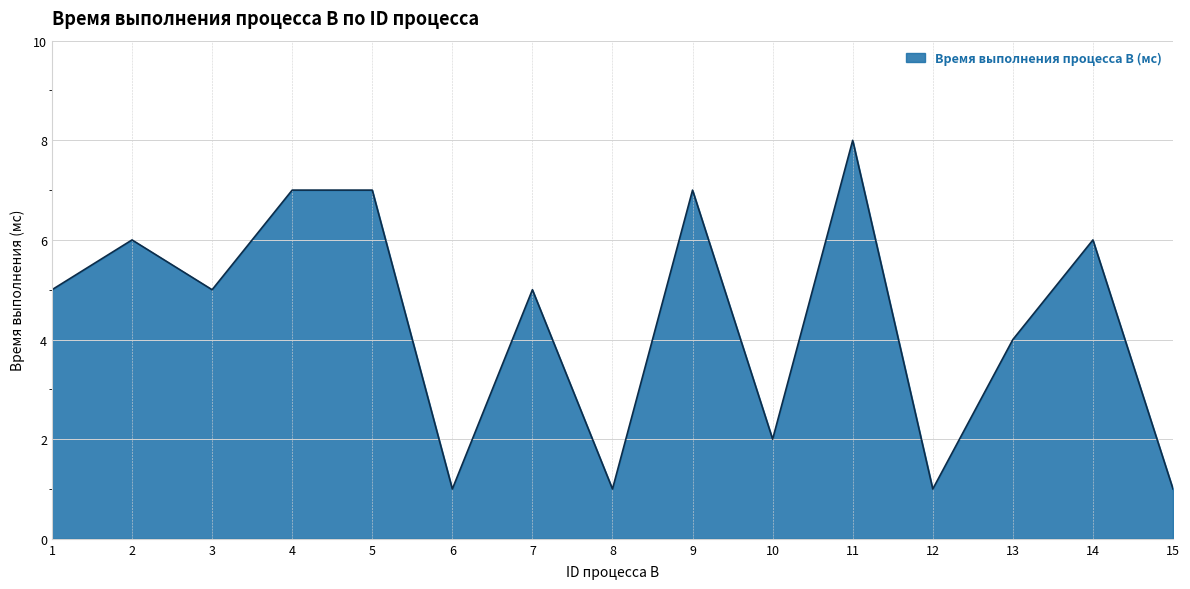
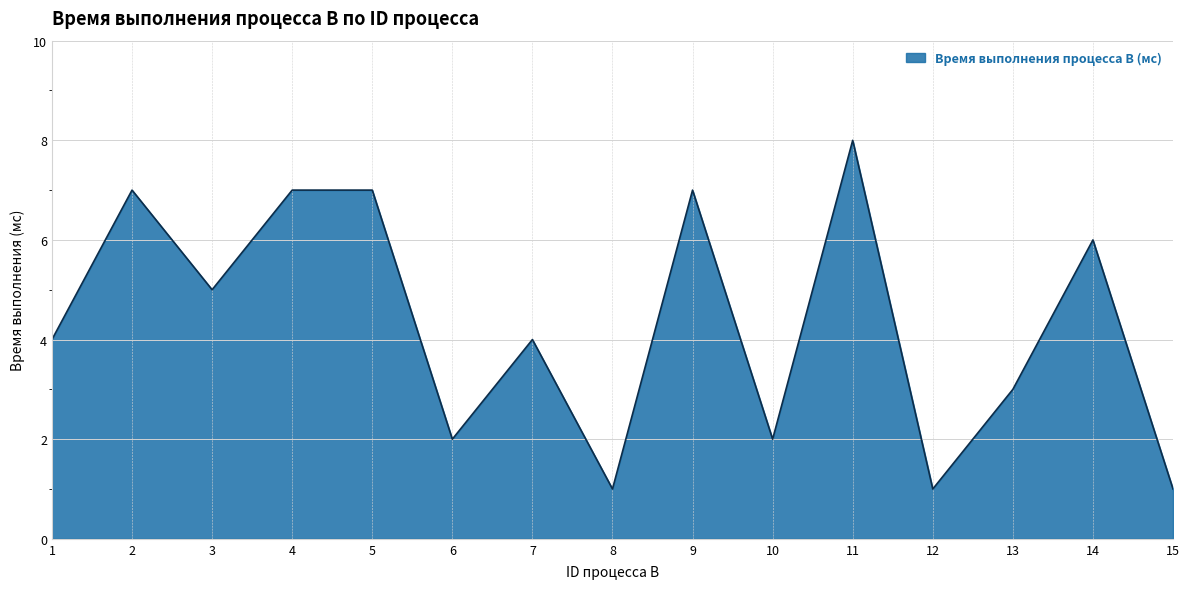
1: 5 -> 4
2: 6 -> 7
6: 1 -> 2
7: 5 -> 4
13: 4 -> 3
